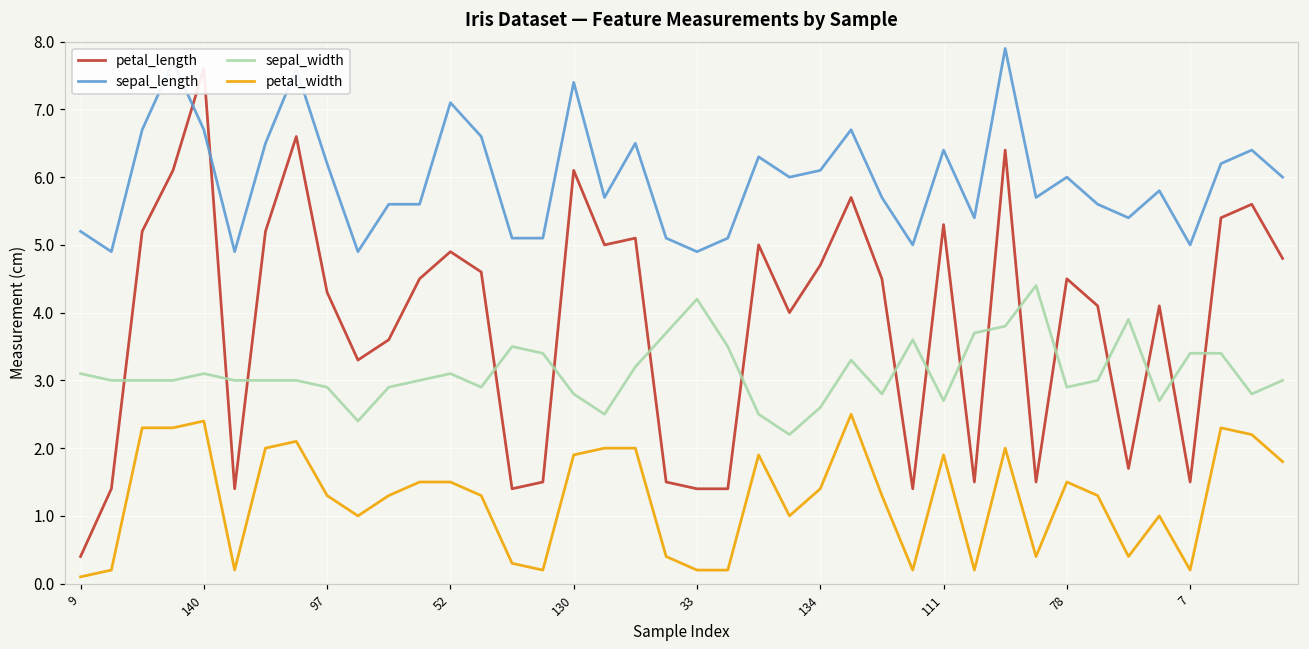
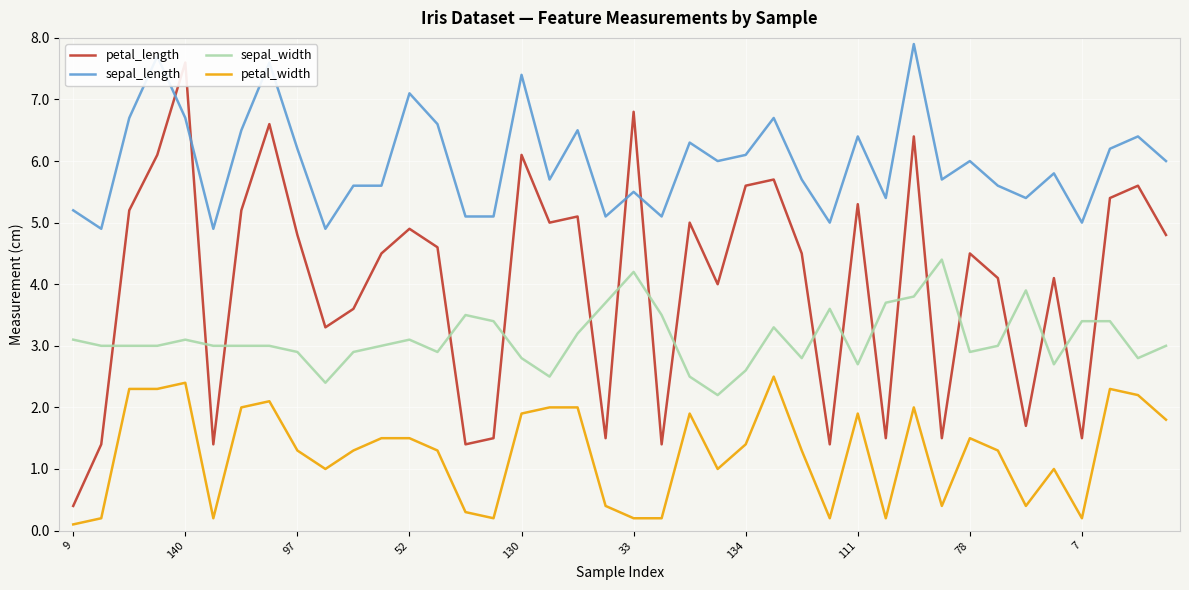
petal_length, 97: 4.3 -> 4.8
petal_length, 33: 1.4 -> 6.8
sepal_length, 33: 4.9 -> 5.5
petal_length, 134: 4.7 -> 5.6
